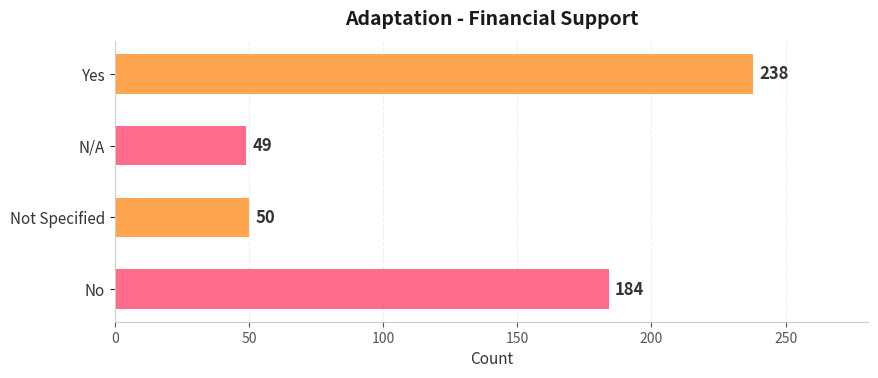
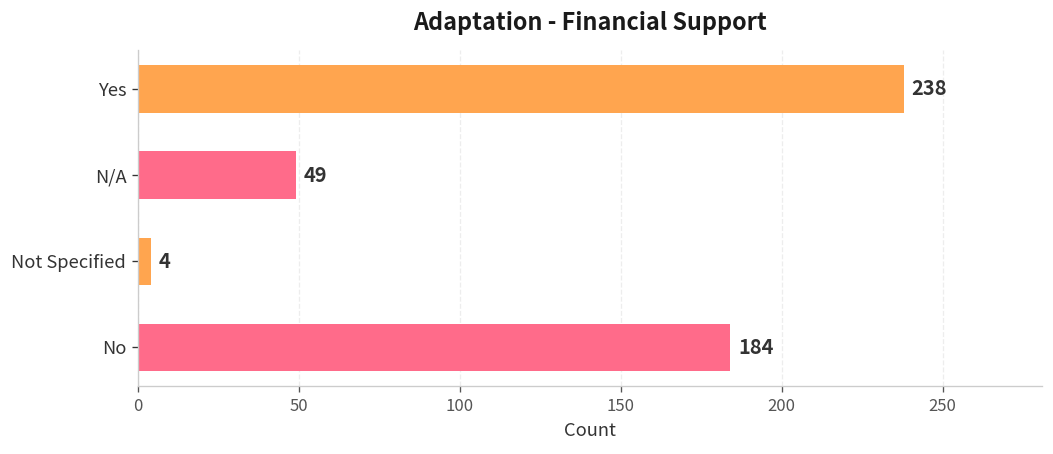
Not Specified: 50 -> 4
